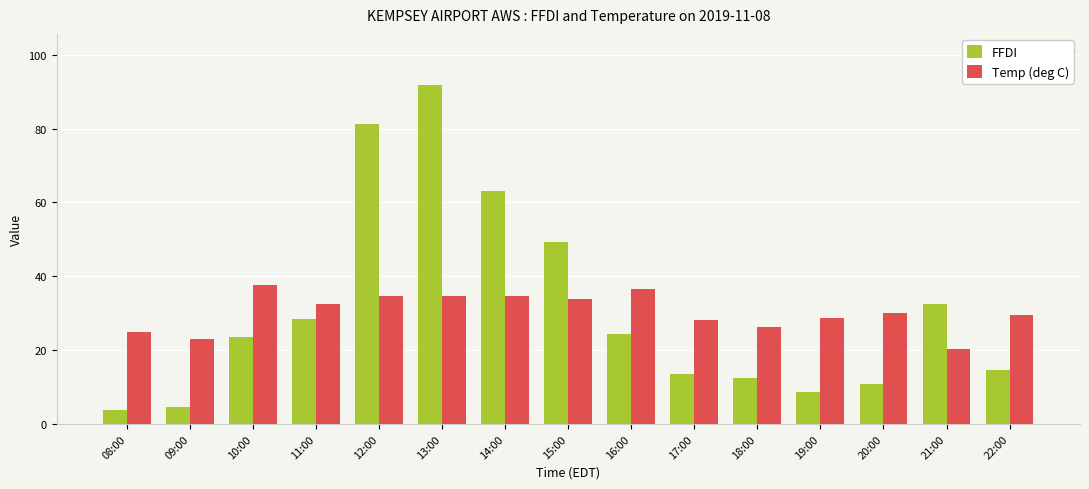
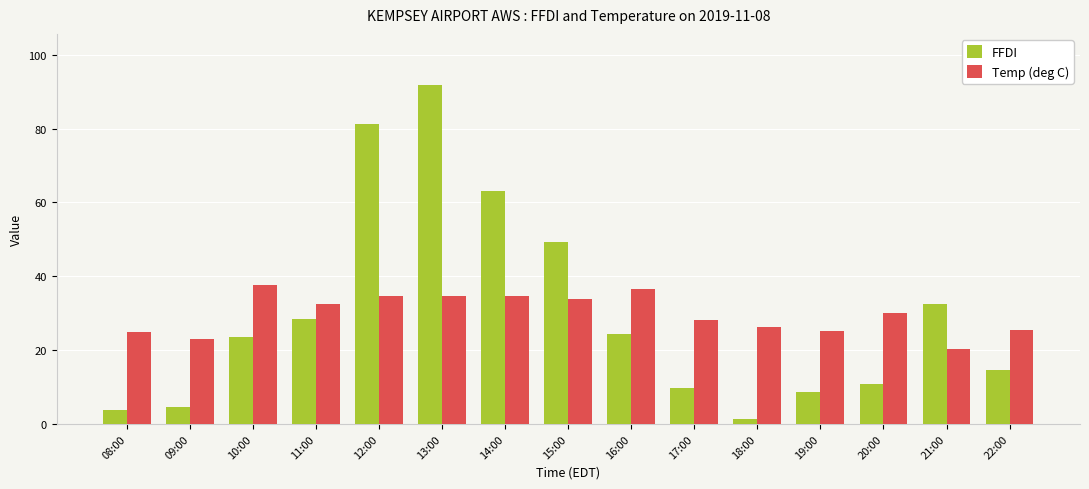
FFDI, 17:00: 13 -> 10
FFDI, 18:00: 12 -> 1
Temp (deg C), 19:00: 29 -> 25
Temp (deg C), 22:00: 30 -> 25
